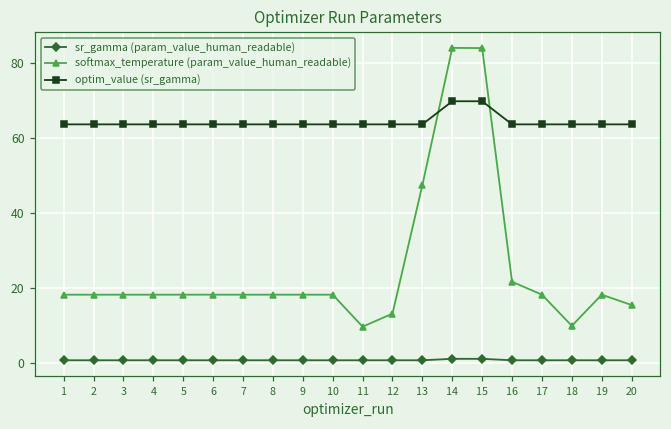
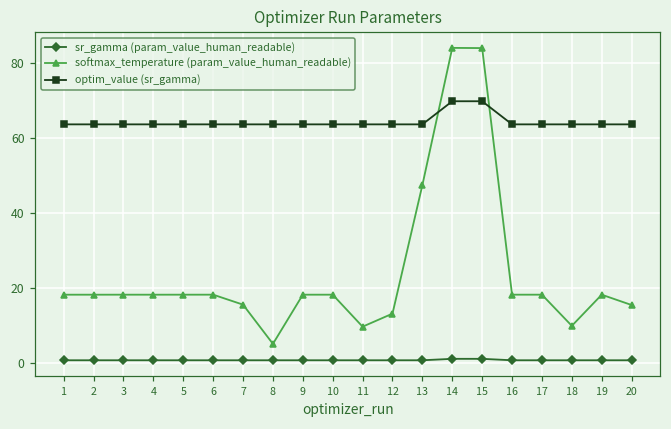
softmax_temperature (param_value_human_readable), 7: 18 -> 15
softmax_temperature (param_value_human_readable), 8: 18 -> 5
softmax_temperature (param_value_human_readable), 16: 22 -> 18
